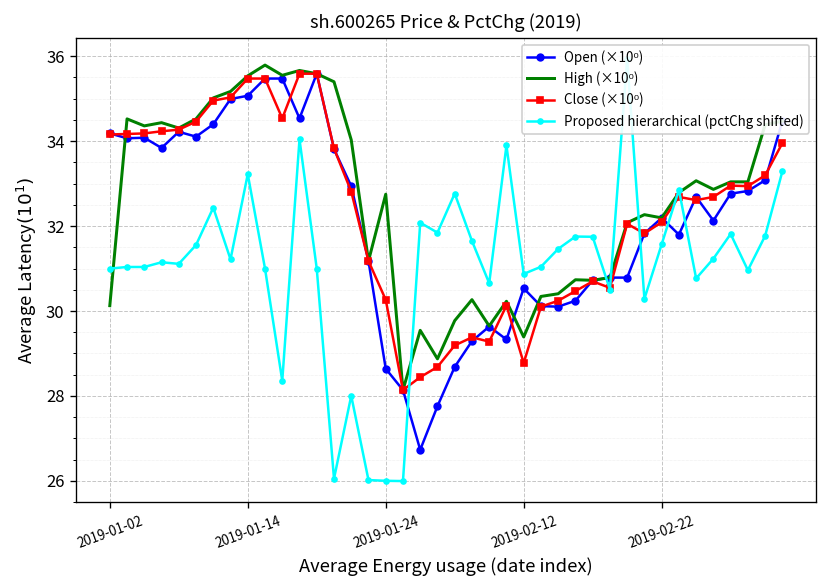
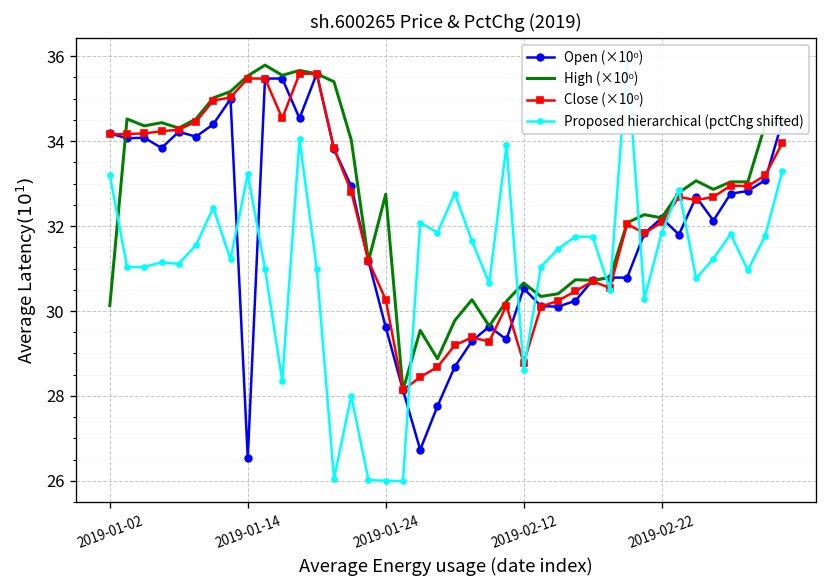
Proposed hierarchical (pctChg shifted), 2019-01-02: 31.0 -> 33.2
Open (×10⁰), 2019-01-14: 35.1 -> 26.5
Open (×10⁰), 2019-01-24: 28.6 -> 29.6
High (×10⁰), 2019-02-12: 29.4 -> 30.7
Proposed hierarchical (pctChg shifted), 2019-02-12: 30.9 -> 28.6
Proposed hierarchical (pctChg shifted), 2019-02-22: 31.6 -> 31.8
